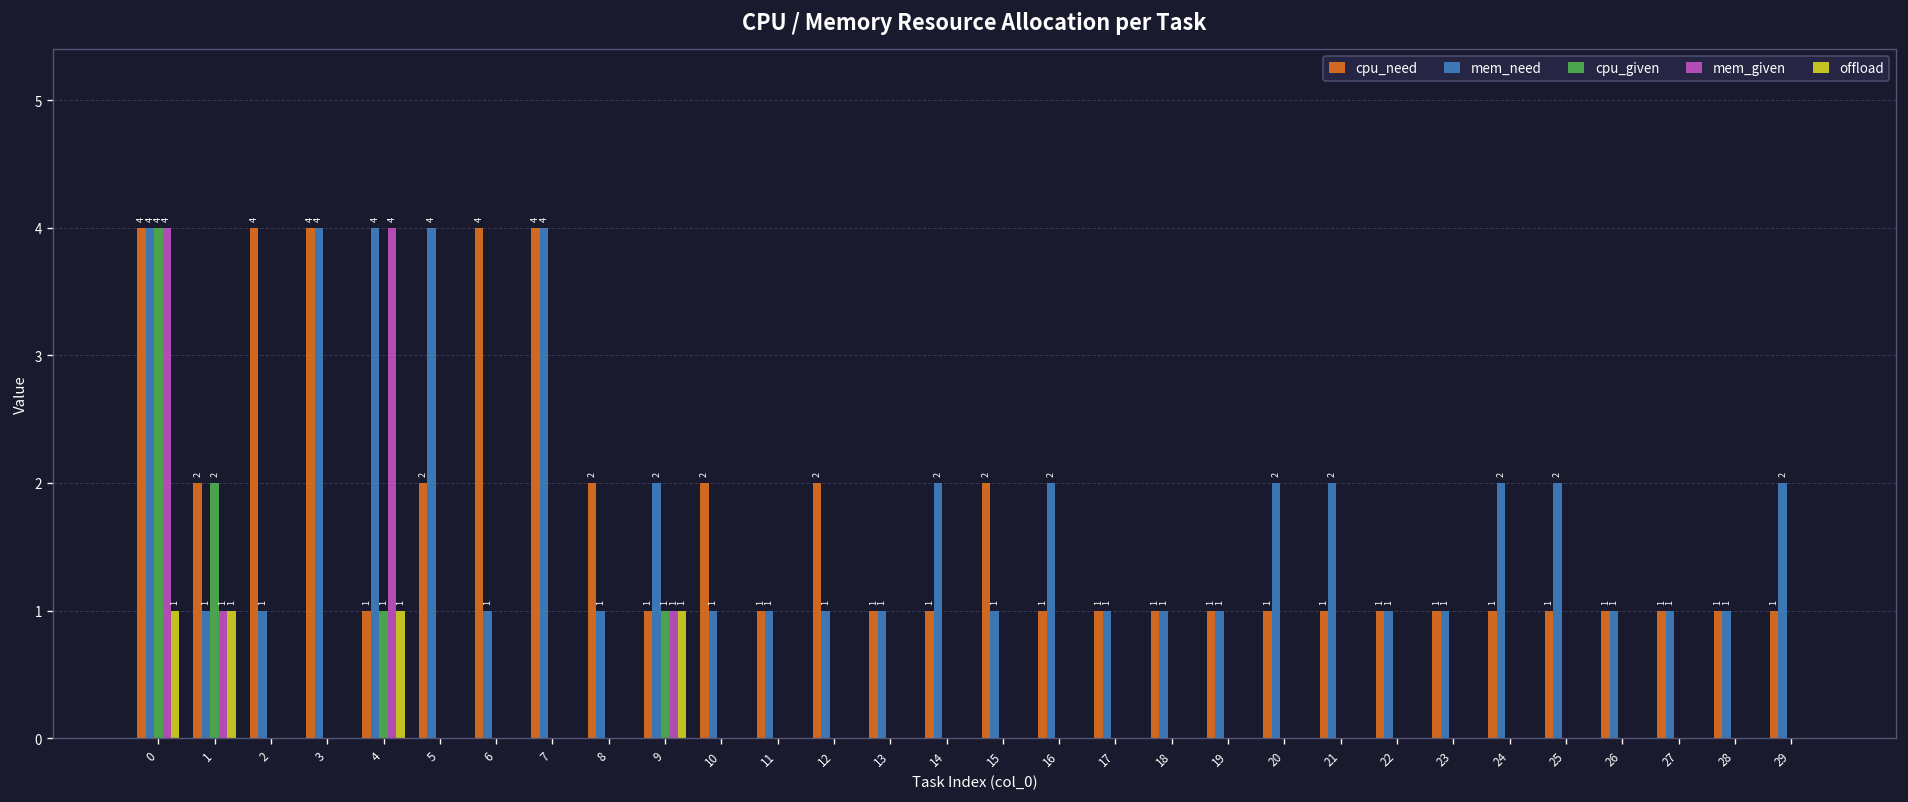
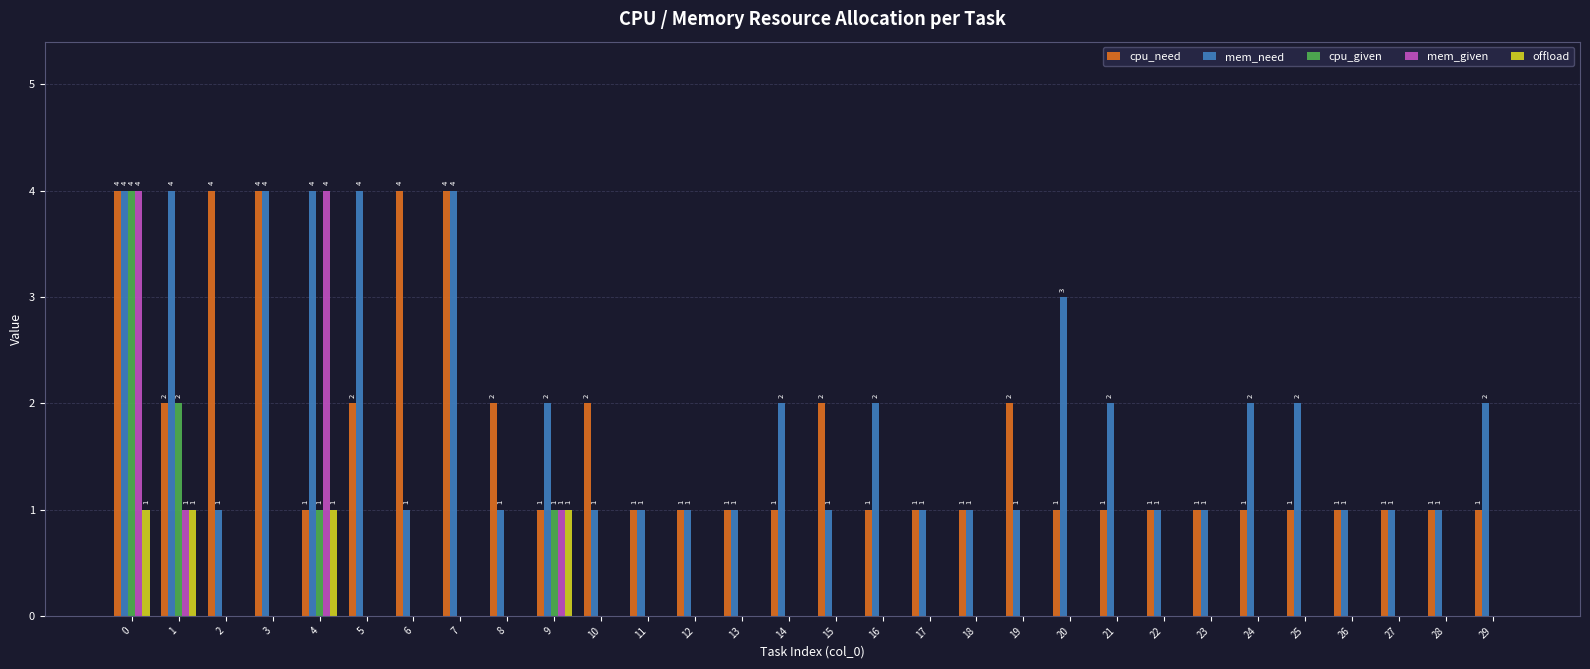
mem_need, 1: 1 -> 4
cpu_need, 12: 2 -> 1
cpu_need, 19: 1 -> 2
mem_need, 20: 2 -> 3
